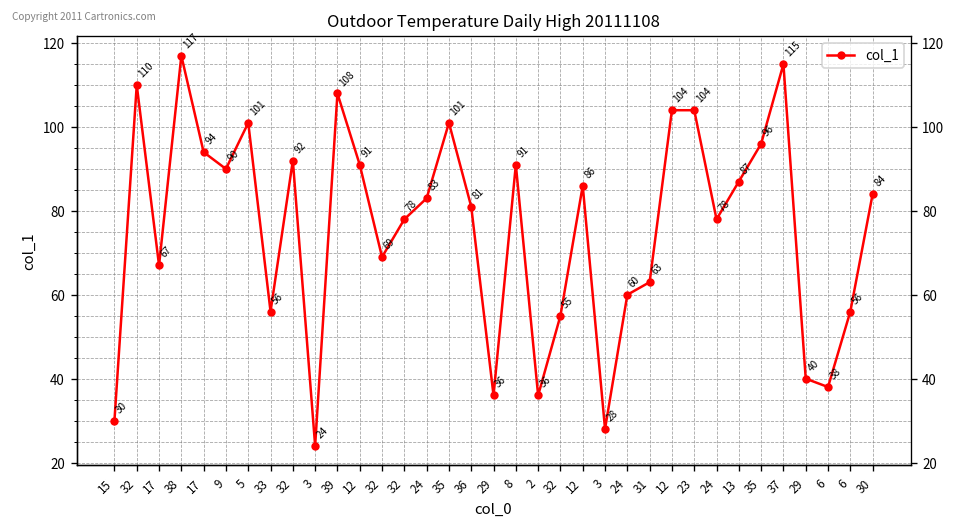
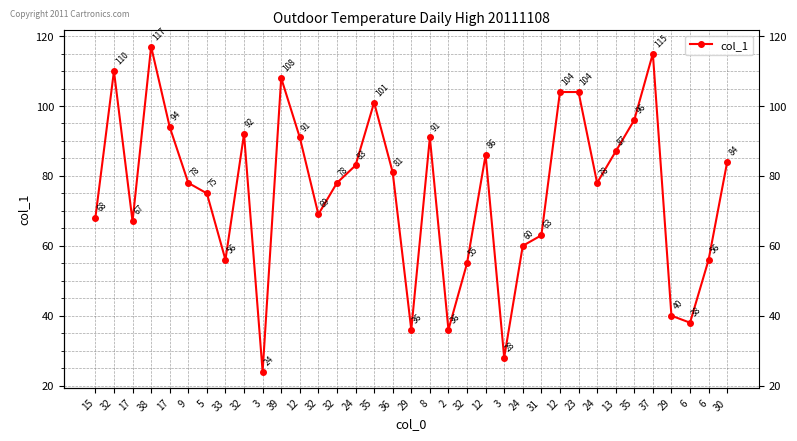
15: 30 -> 68
9: 90 -> 78
5: 101 -> 75
